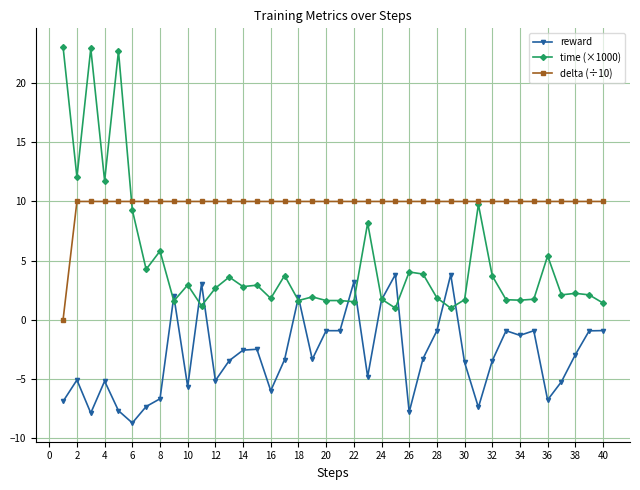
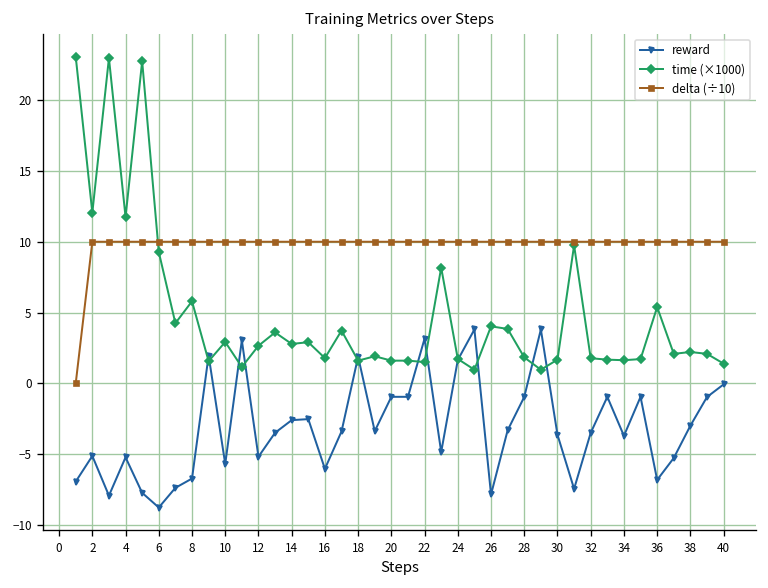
time (×1000), 32: 3.7 -> 1.8
reward, 34: -1.3 -> -3.7
reward, 40: -0.9 -> -0.1
